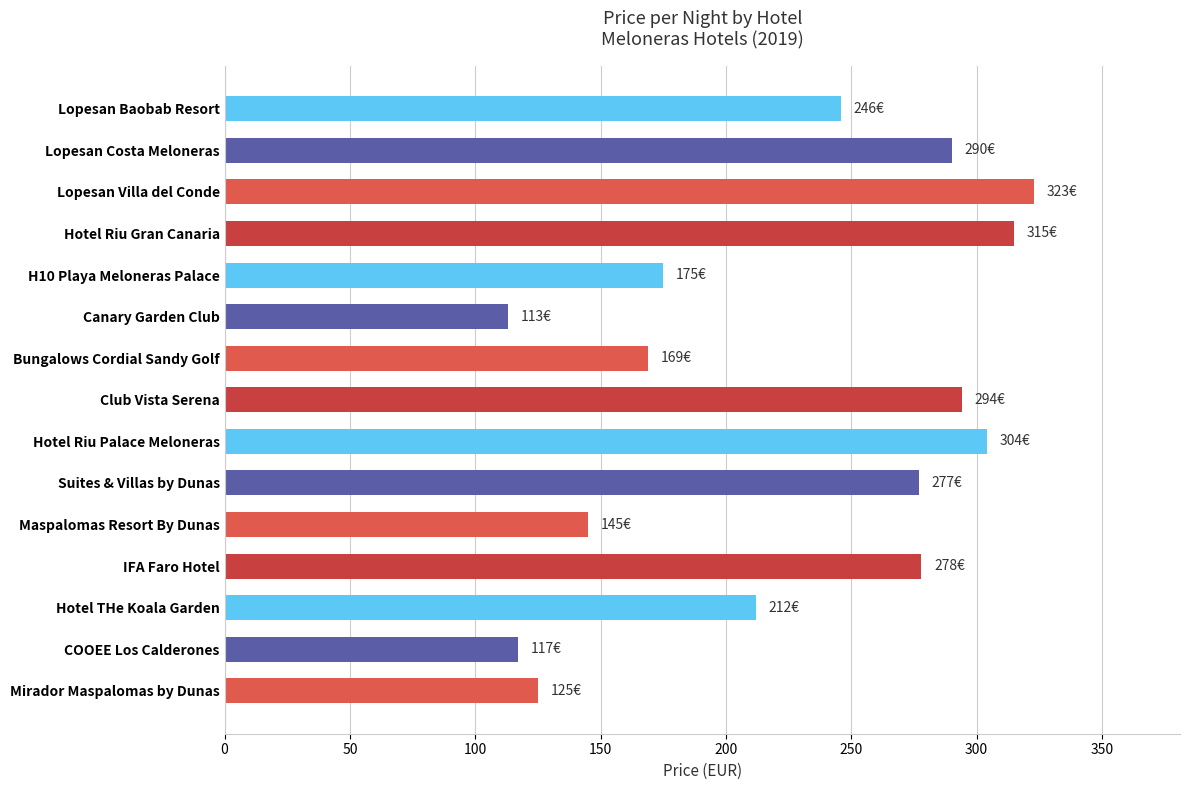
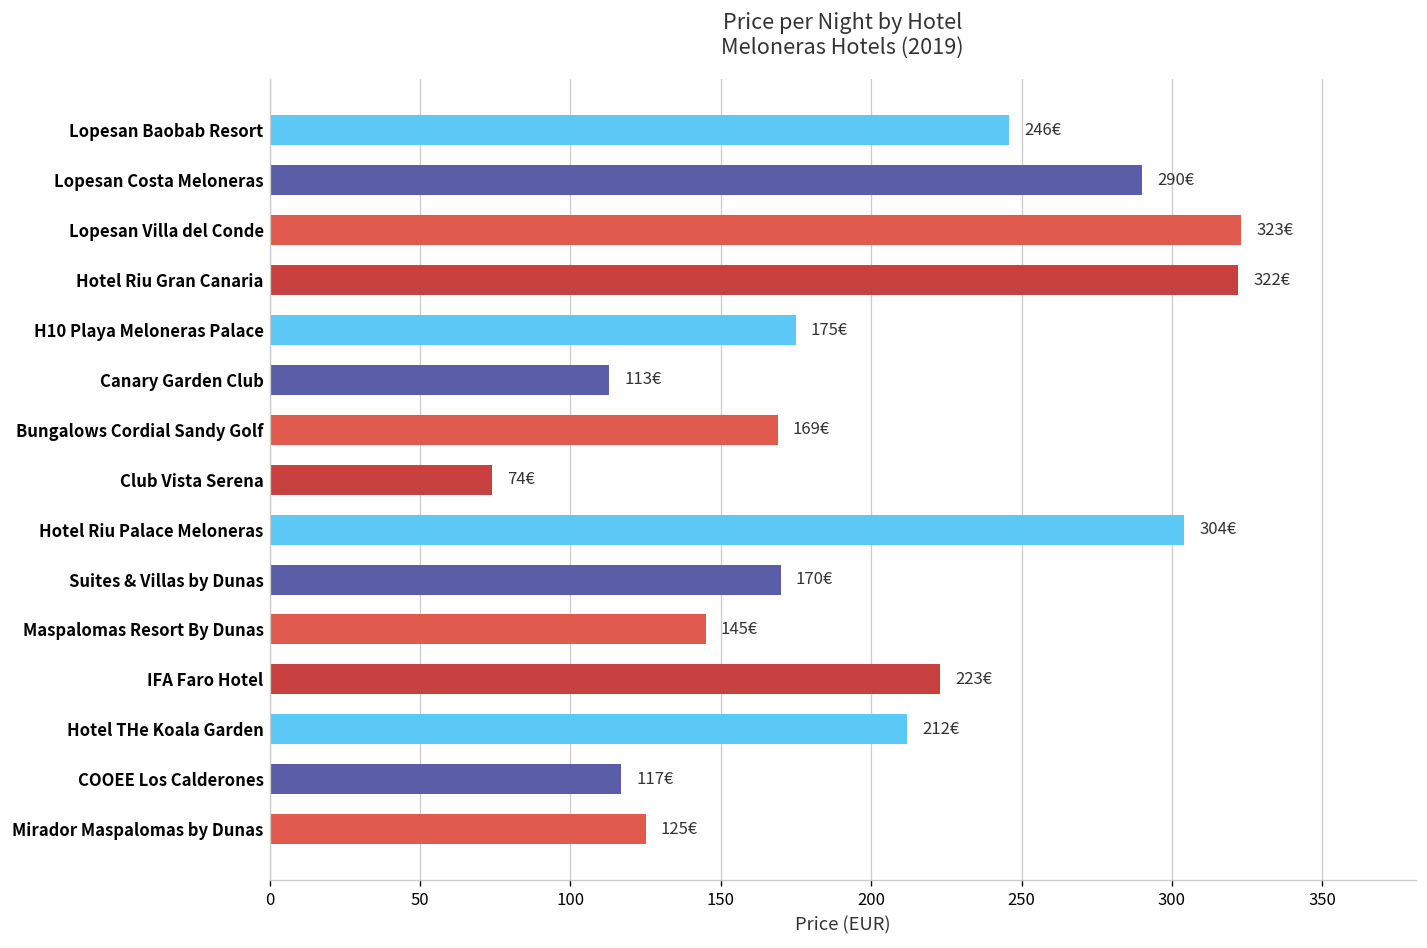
Hotel Riu Gran Canaria: 315€ -> 322€
Club Vista Serena: 294€ -> 74€
Suites & Villas by Dunas: 277€ -> 170€
IFA Faro Hotel: 278€ -> 223€
